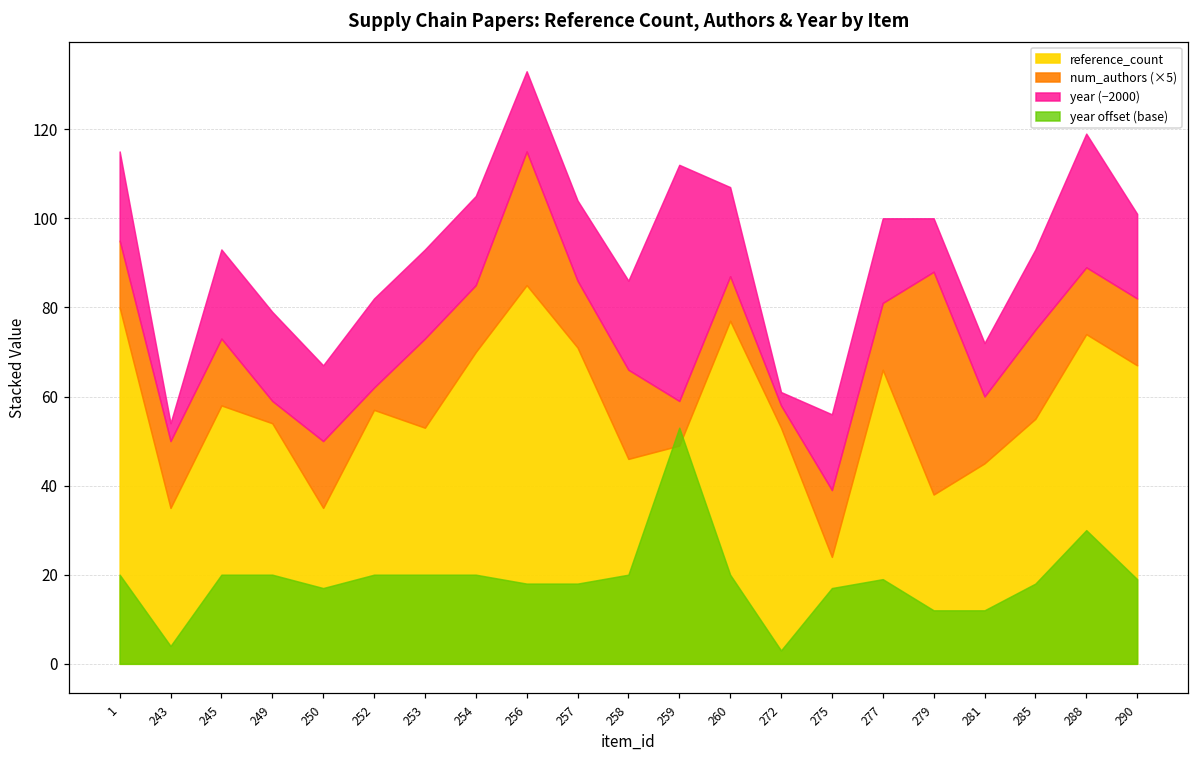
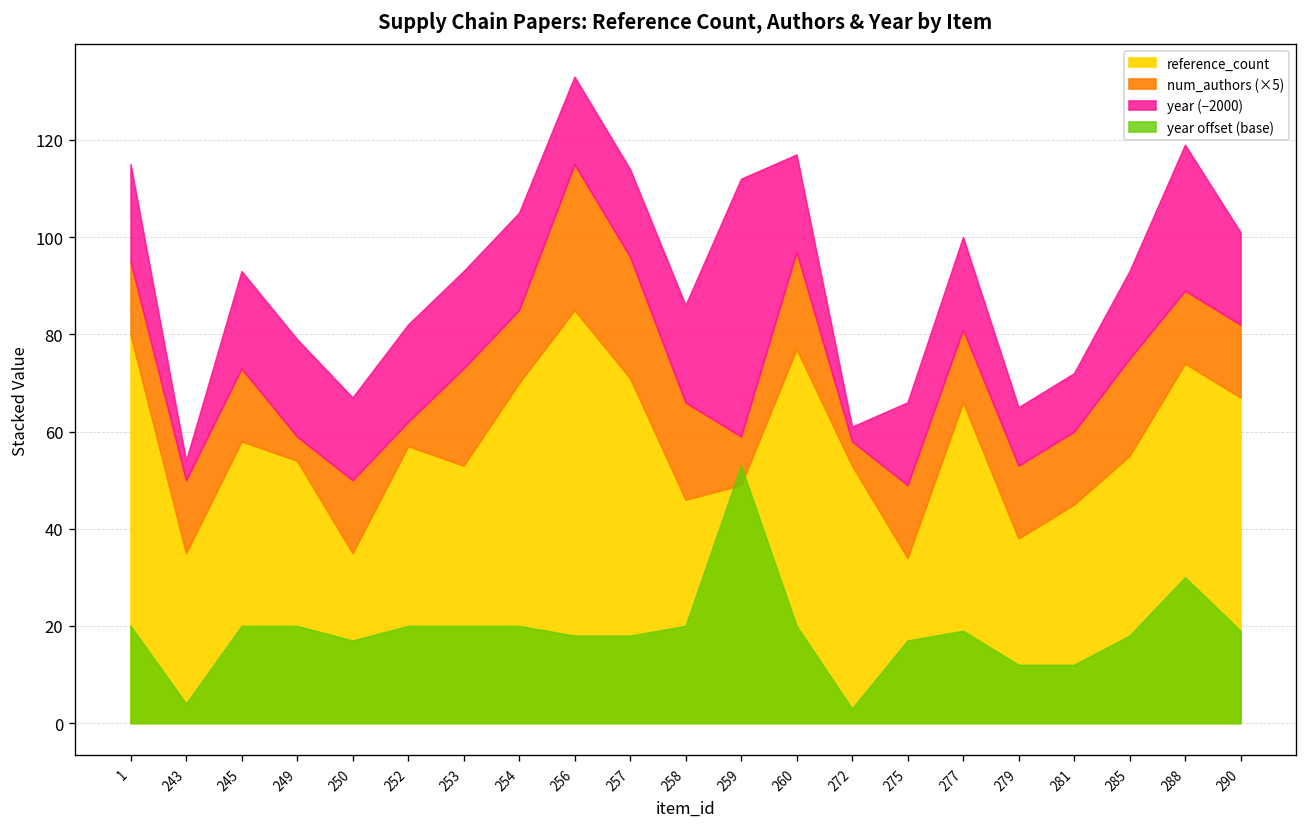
num_authors (×5), 257: 15 -> 25
num_authors (×5), 260: 10 -> 20
reference_count, 275: 24 -> 34
num_authors (×5), 279: 50 -> 15
